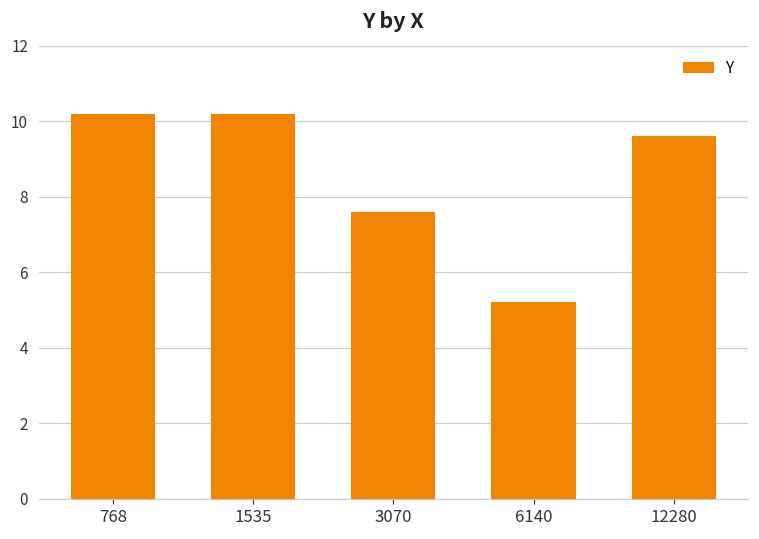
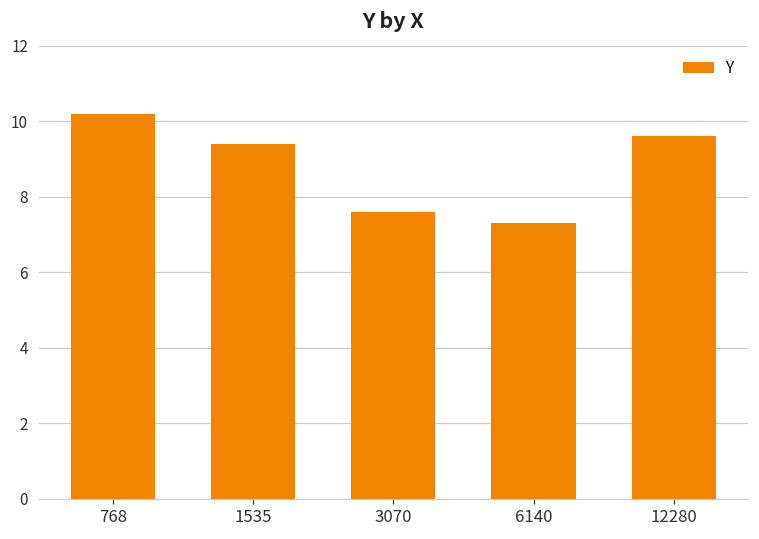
1535: 10.2 -> 9.4
6140: 5.2 -> 7.3
